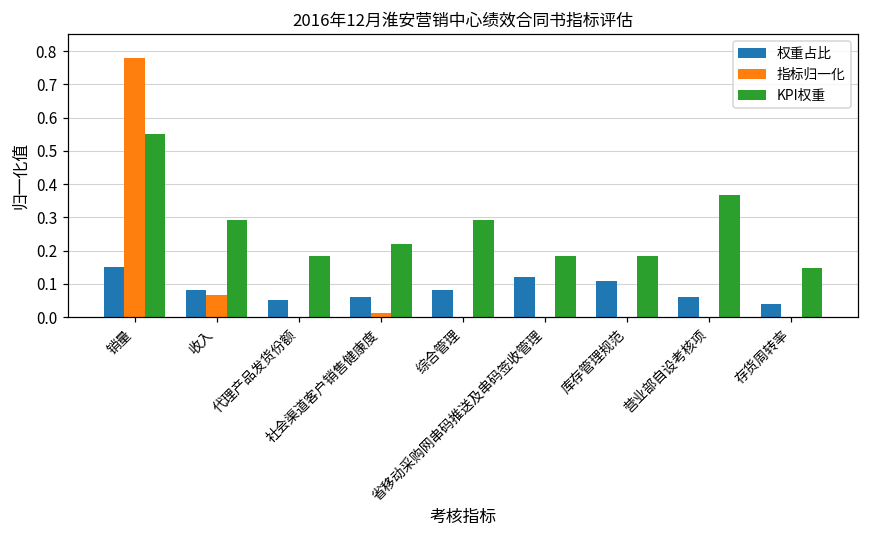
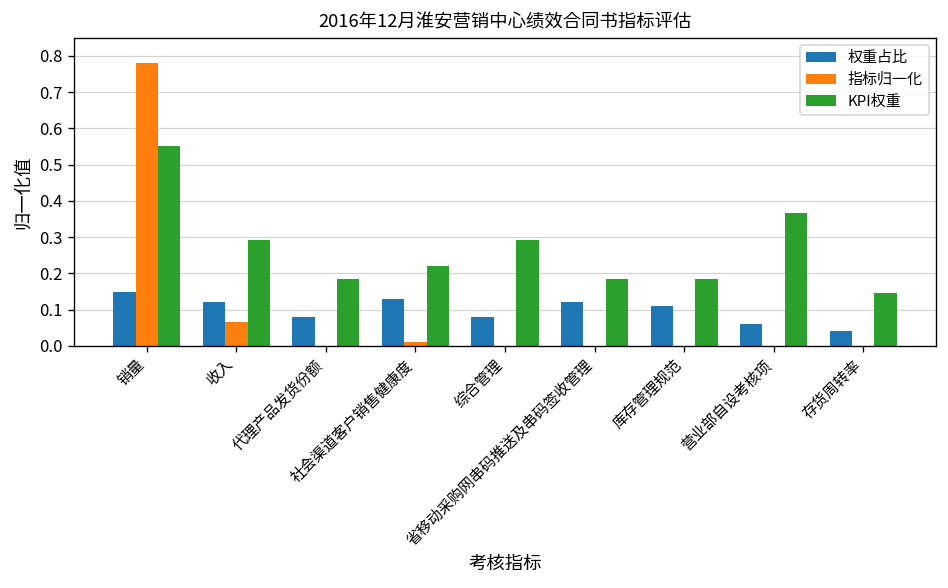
权重占比, 收入: 0.08 -> 0.12
权重占比, 代理产品发货份额: 0.05 -> 0.08
权重占比, 社会渠道客户销售健康度: 0.06 -> 0.13
